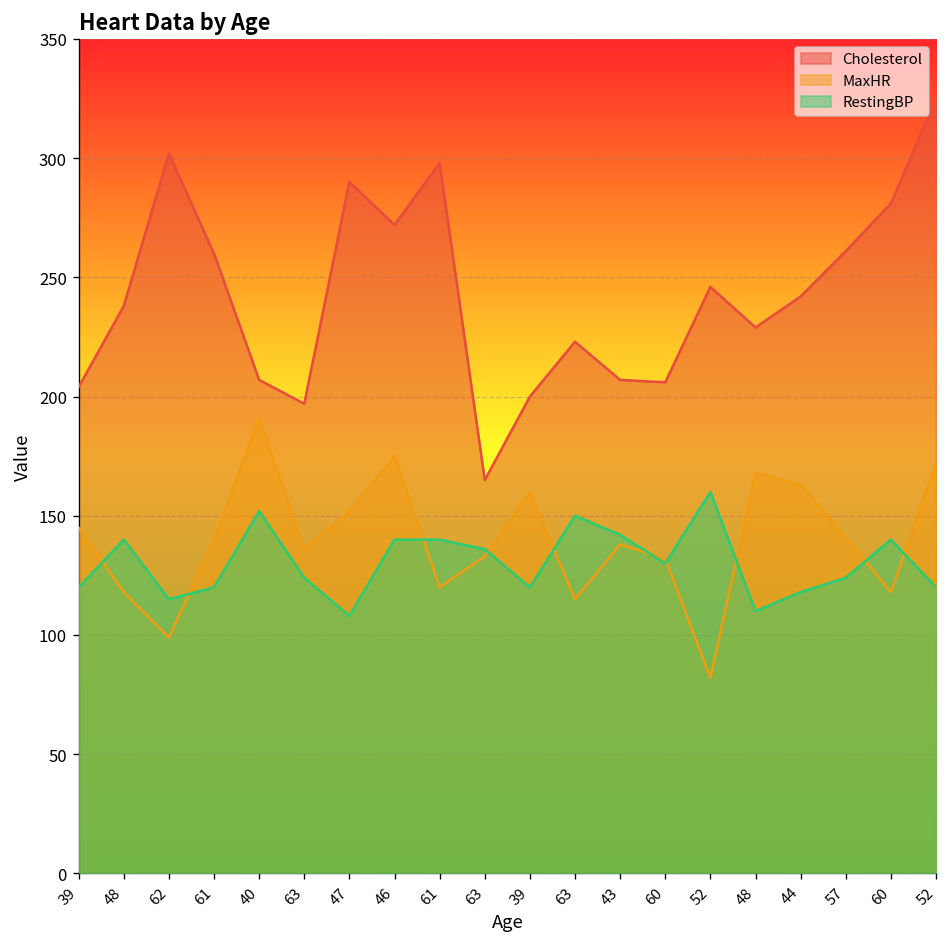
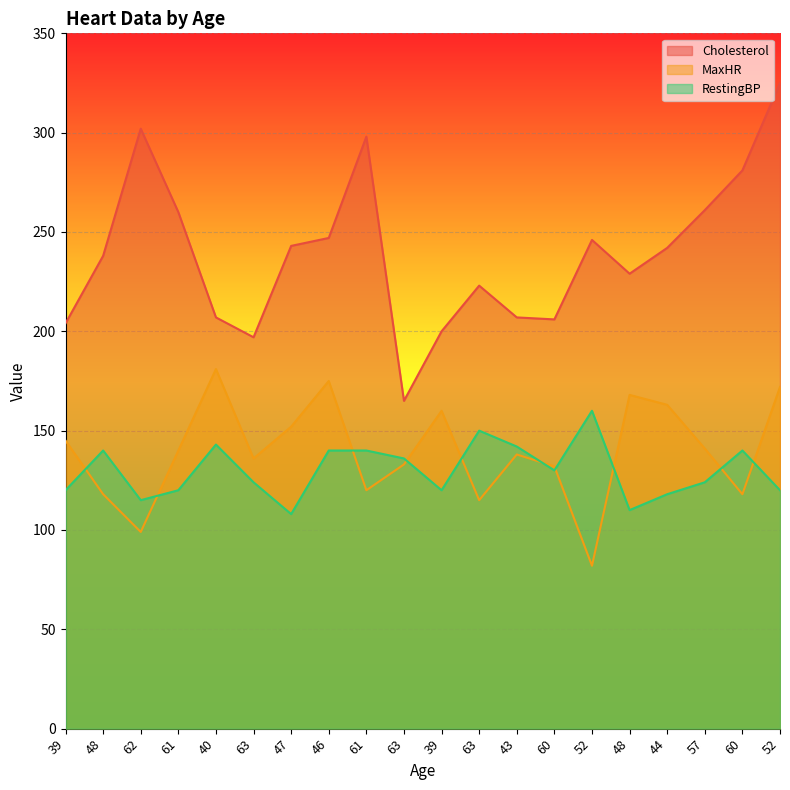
MaxHR, 40: 191 -> 181
RestingBP, 40: 152 -> 143
Cholesterol, 47: 290 -> 243
Cholesterol, 46: 272 -> 247
